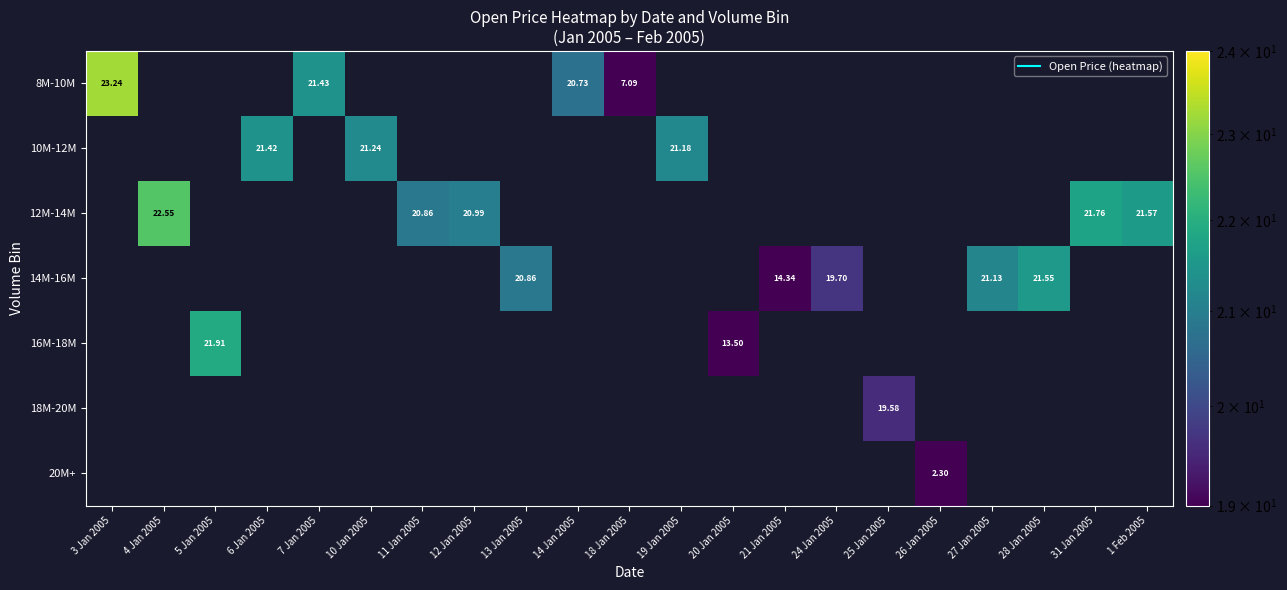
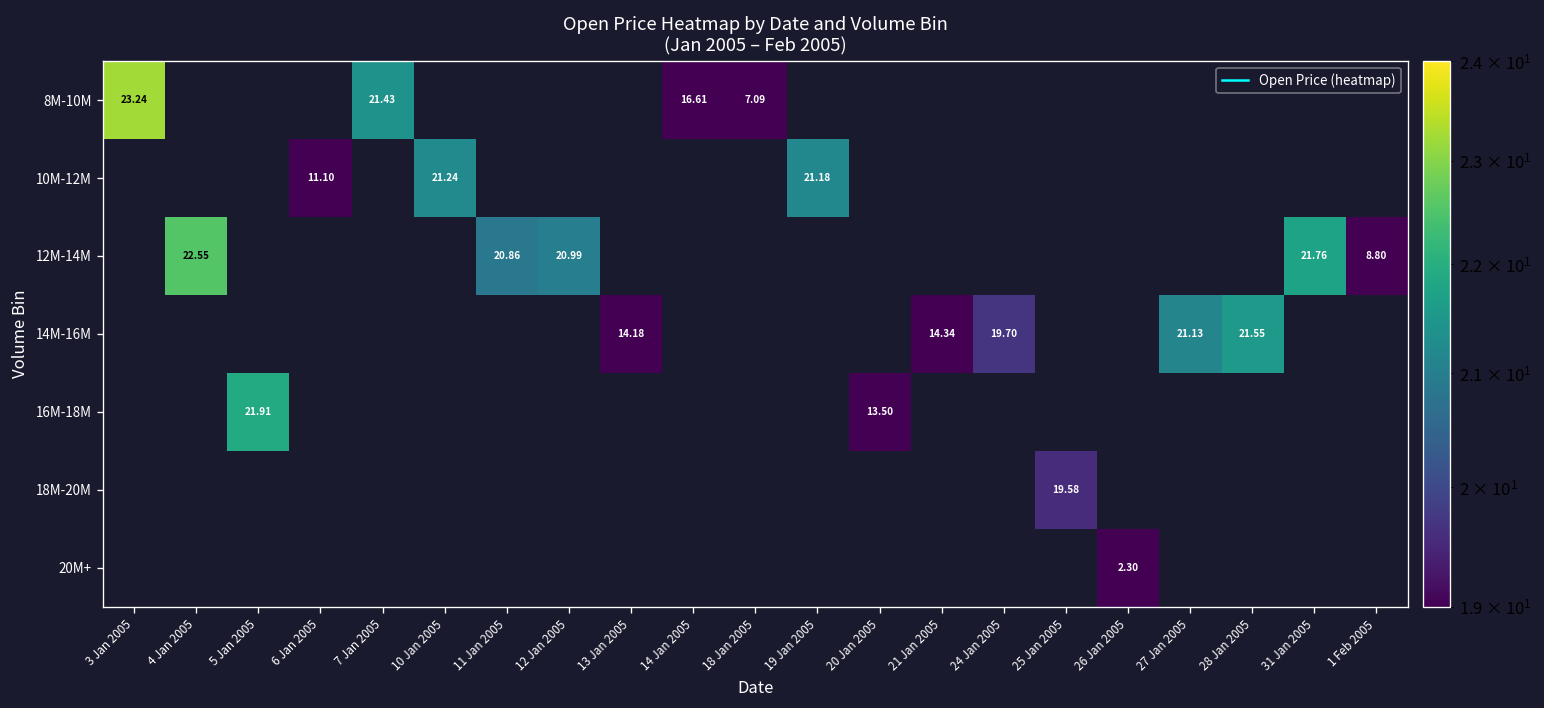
8M-10M, 14 Jan 2005: 20.73 -> 16.61
10M-12M, 6 Jan 2005: 21.42 -> 11.10
12M-14M, 1 Feb 2005: 21.57 -> 8.80
14M-16M, 13 Jan 2005: 20.86 -> 14.18
